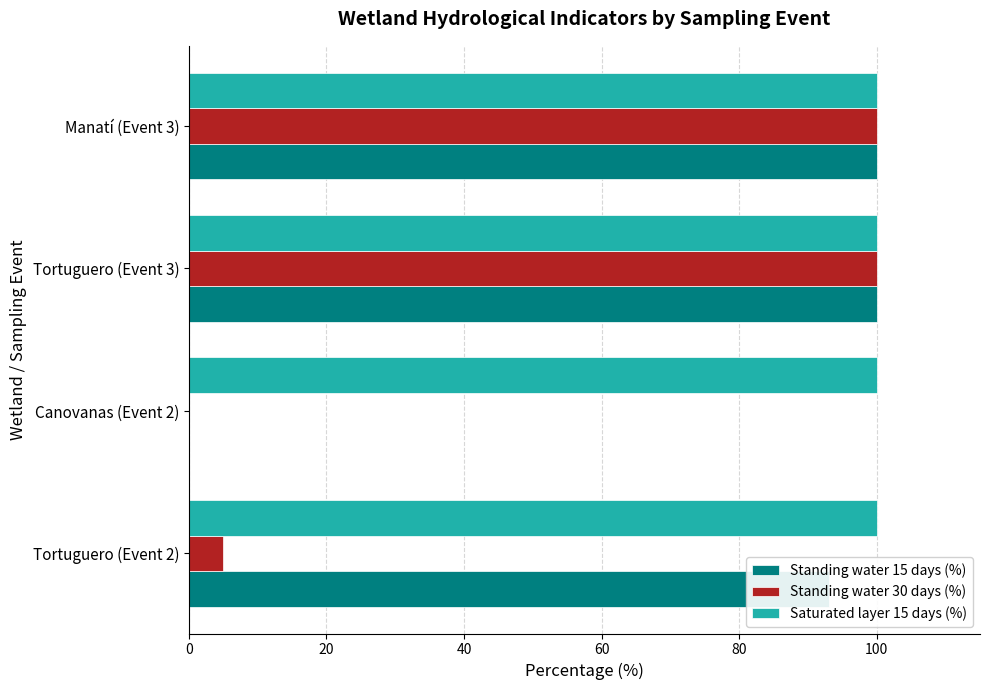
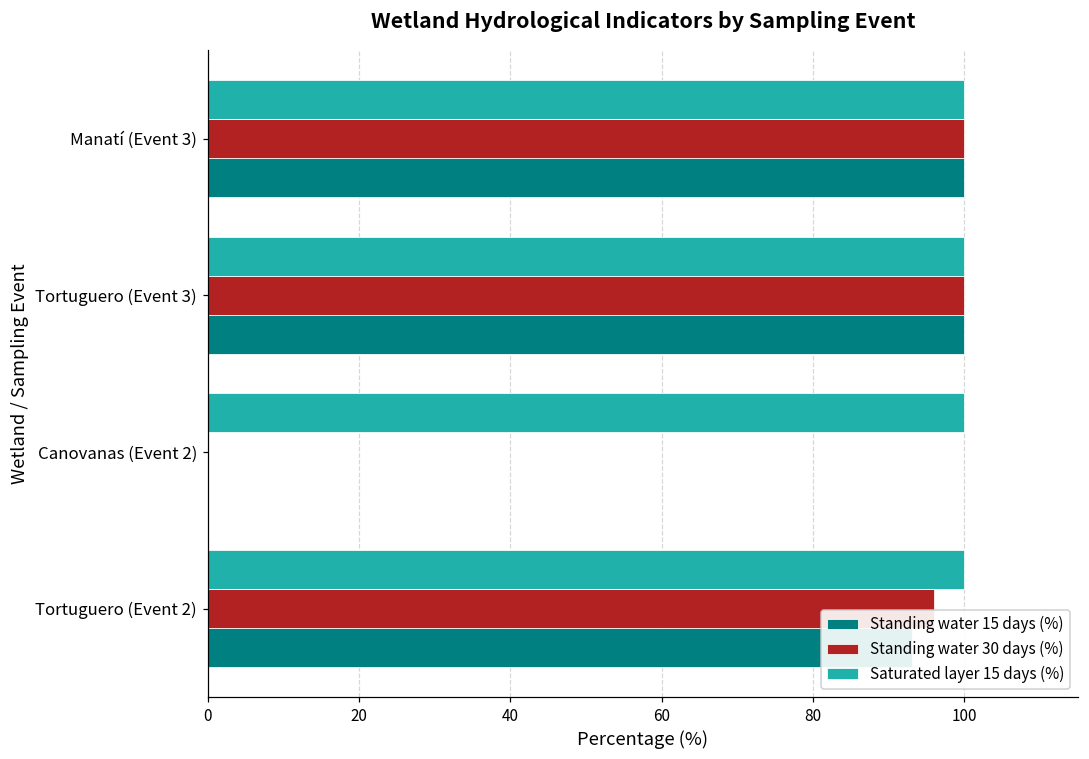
Standing water 30 days (%), Tortuguero (Event 2): 5 -> 96
